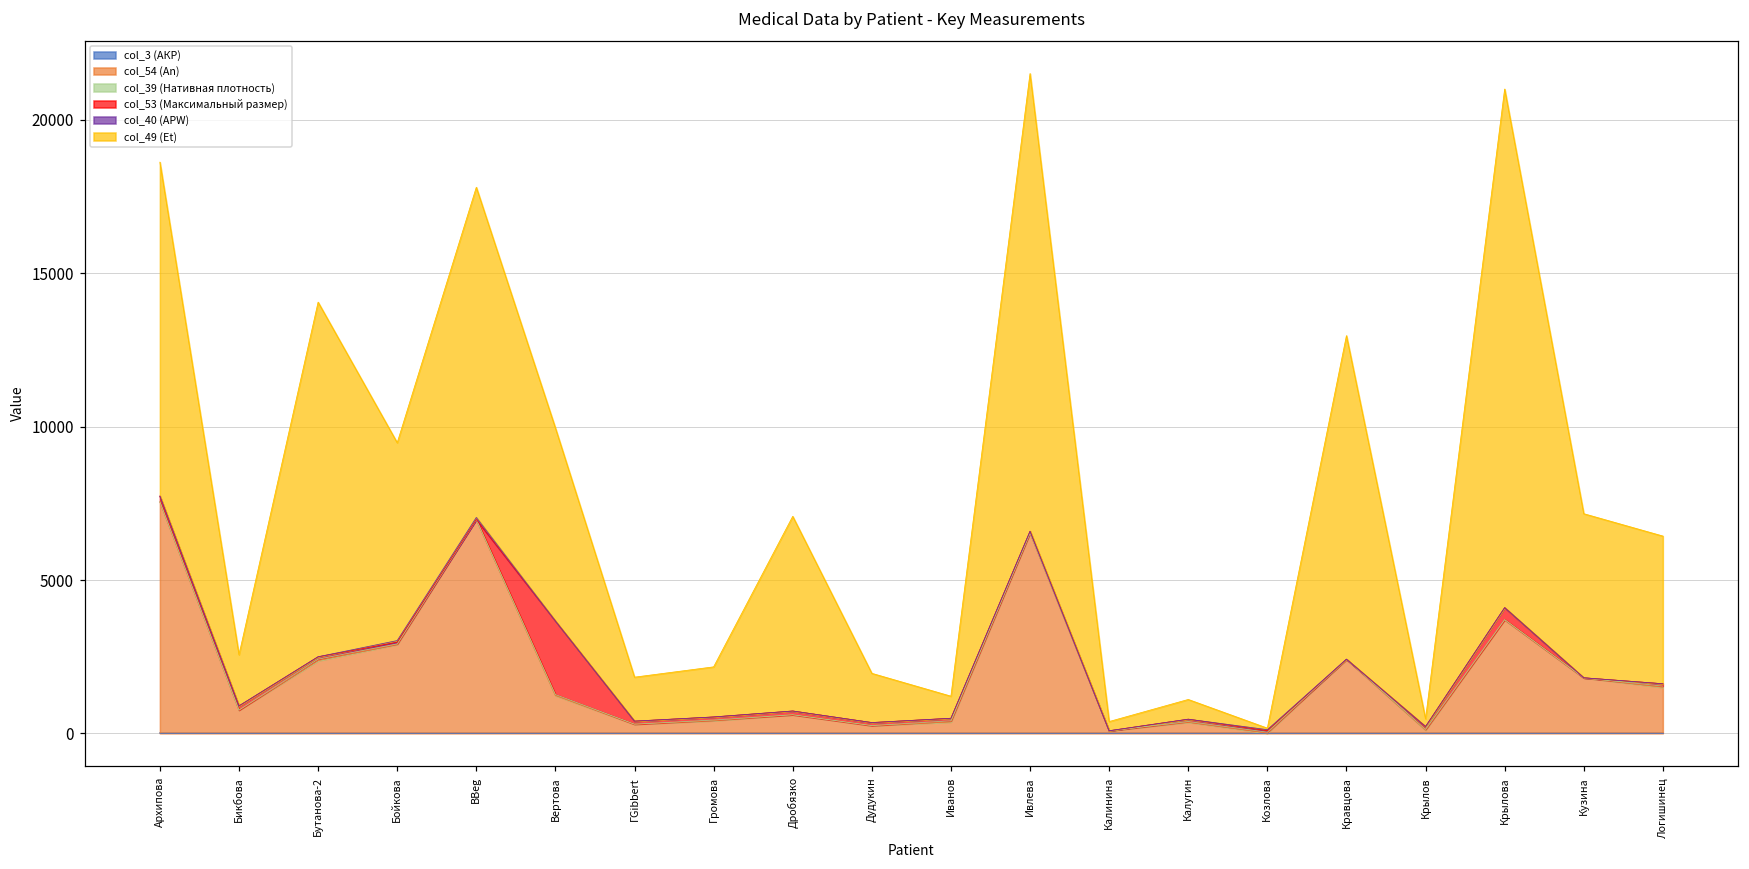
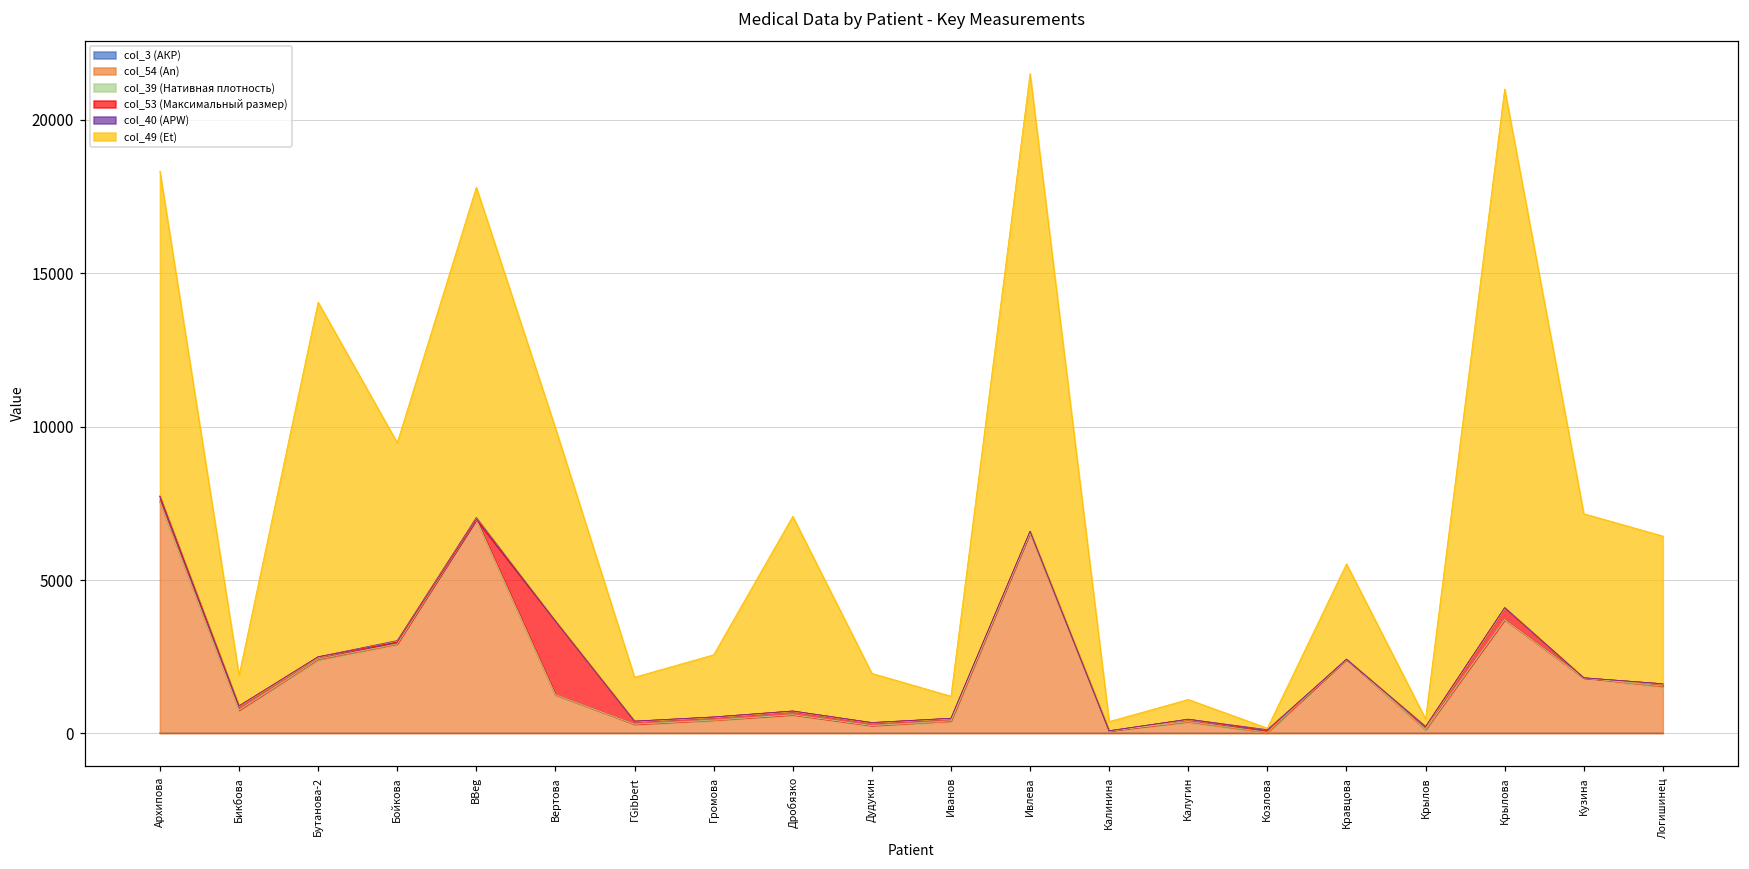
col_49 (Et), Архипова: 10900 -> 10600
col_49 (Et), Бикбова: 1700 -> 1000
col_49 (Et), Громова: 1600 -> 2000
col_49 (Et), Кравцова: 10500 -> 3100
